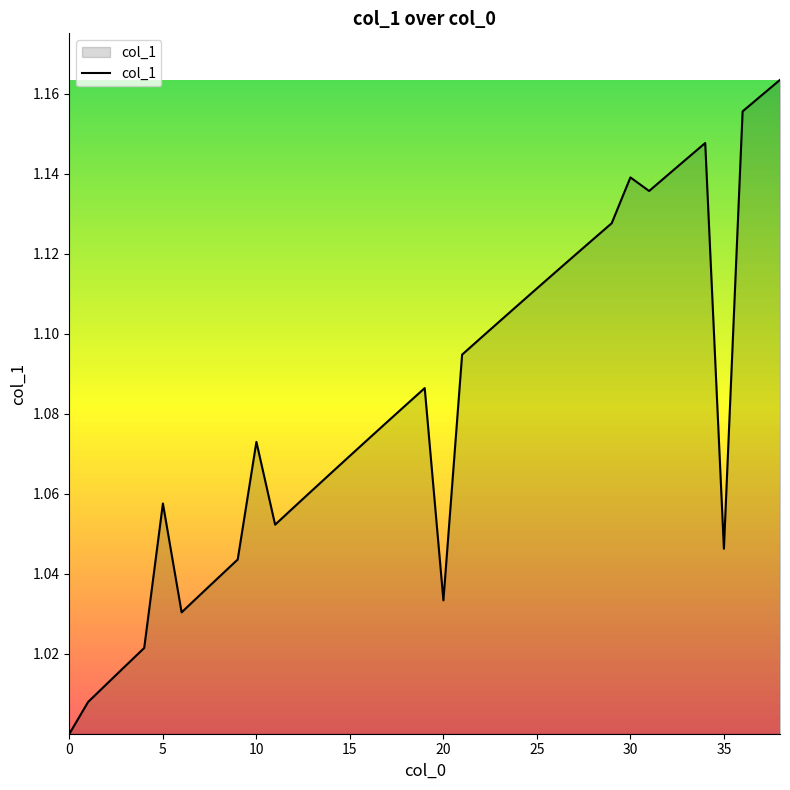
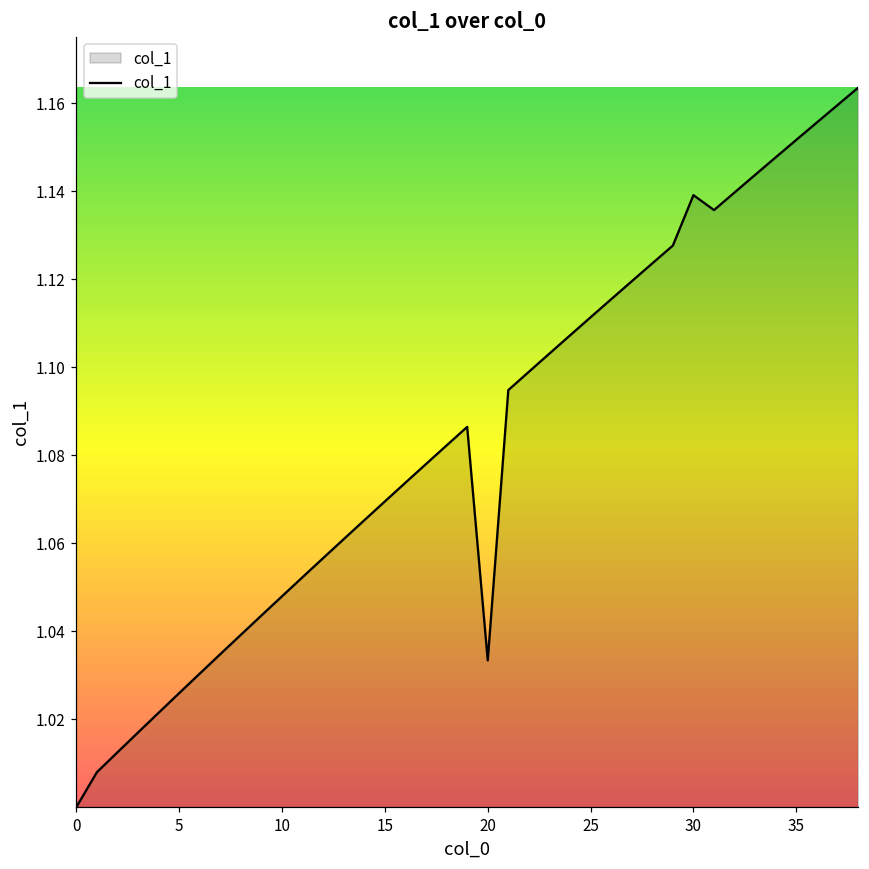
5: 1.058 -> 1.026
10: 1.073 -> 1.048
35: 1.046 -> 1.152
